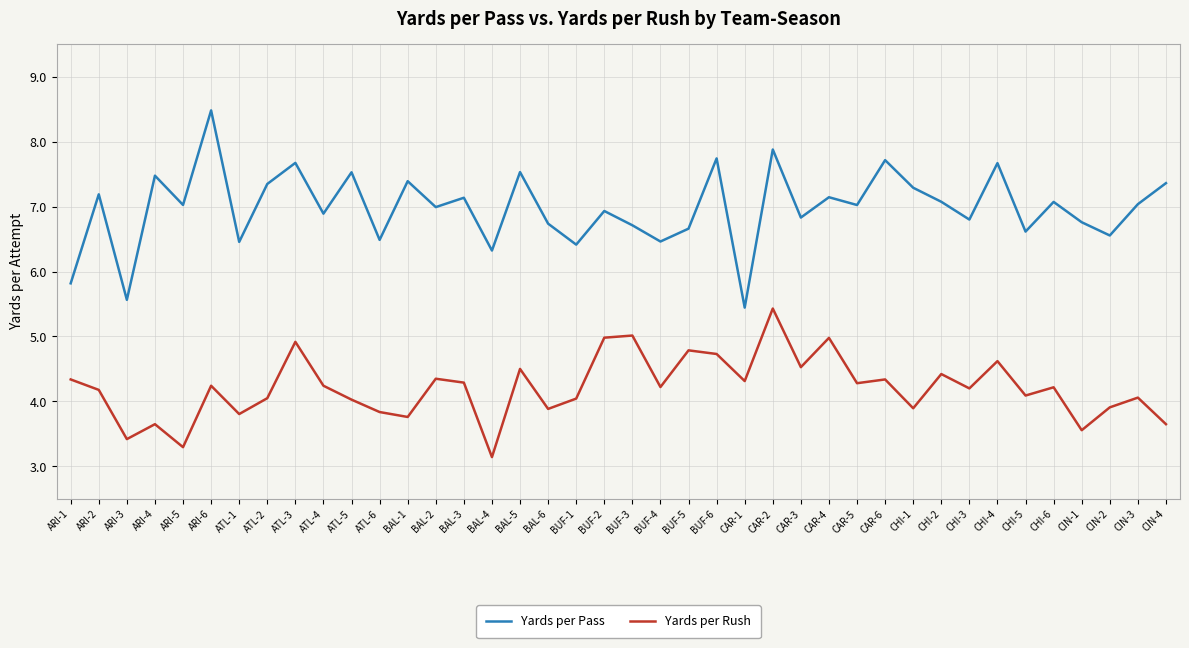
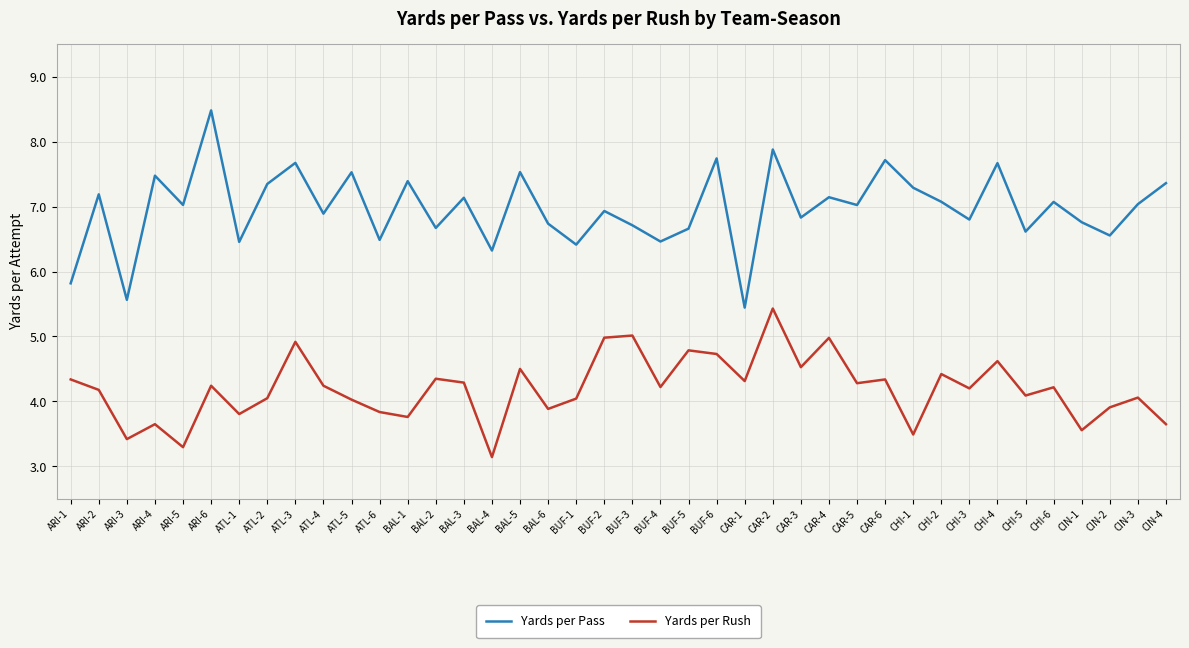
Yards per Pass, BAL-2: 7.0 -> 6.7
Yards per Rush, CHI-1: 3.9 -> 3.5
